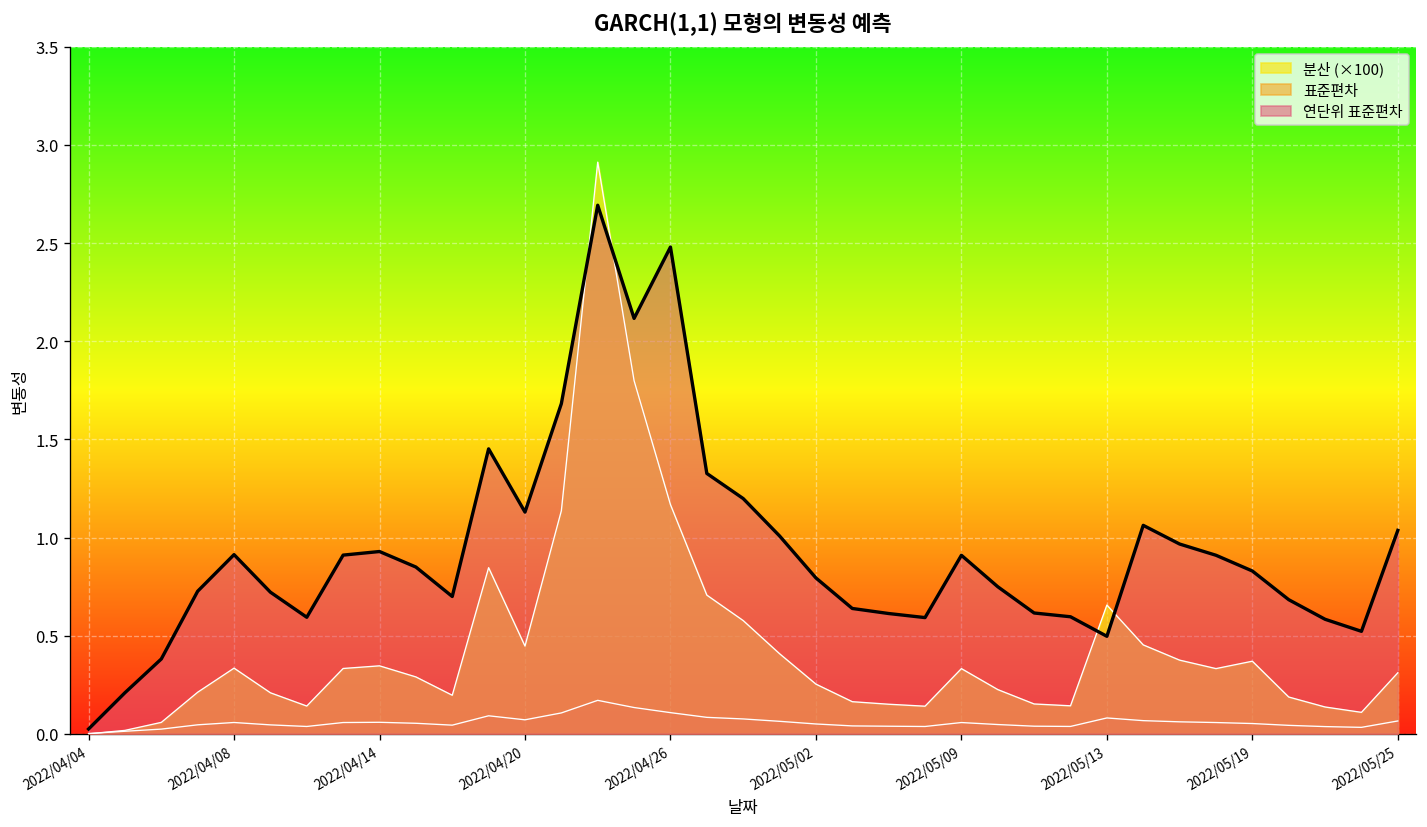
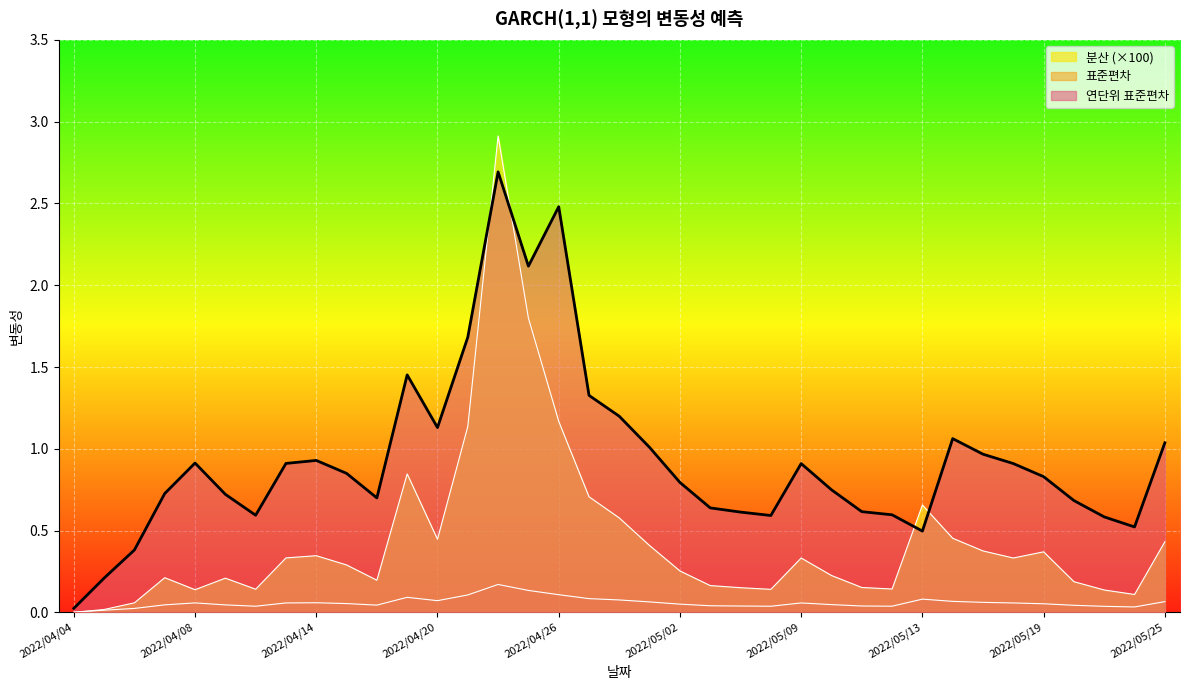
분산 (×100), 2022/04/08: 0.33 -> 0.14
분산 (×100), 2022/05/25: 0.31 -> 0.43
